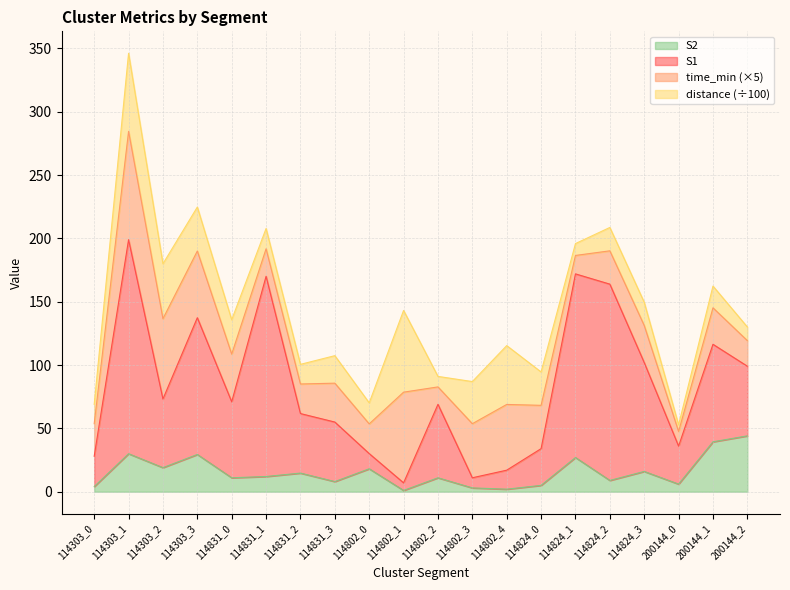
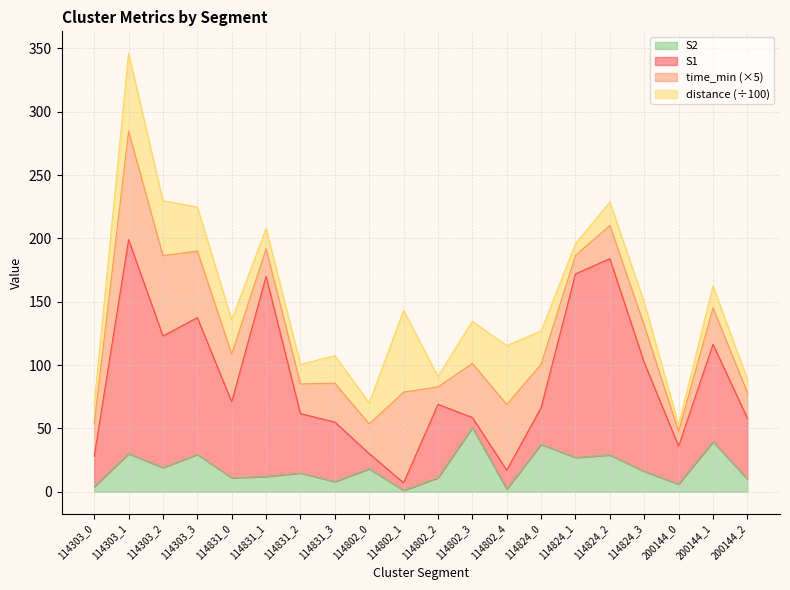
S1, 114303_2: 54 -> 104
S2, 114802_3: 3 -> 51
S2, 114824_0: 5 -> 37
S2, 114824_2: 9 -> 29
S2, 200144_2: 44 -> 10
S1, 200144_2: 55 -> 48
